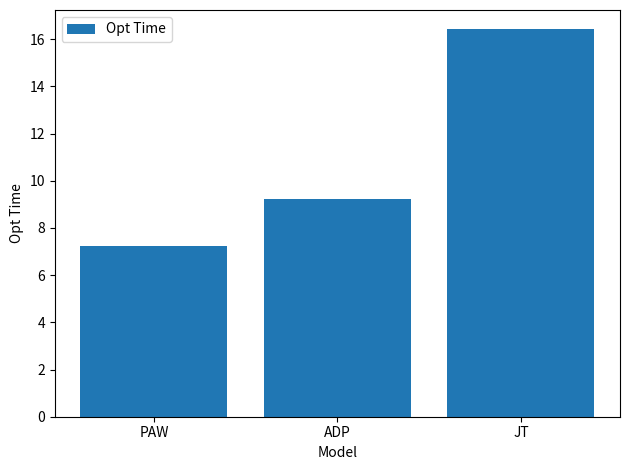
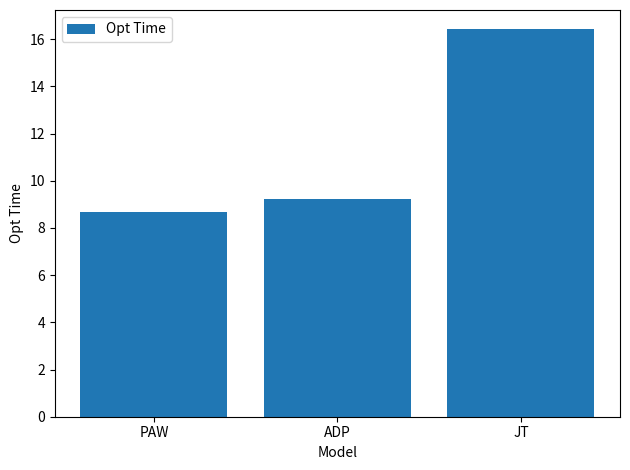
PAW: 7.2 -> 8.7
